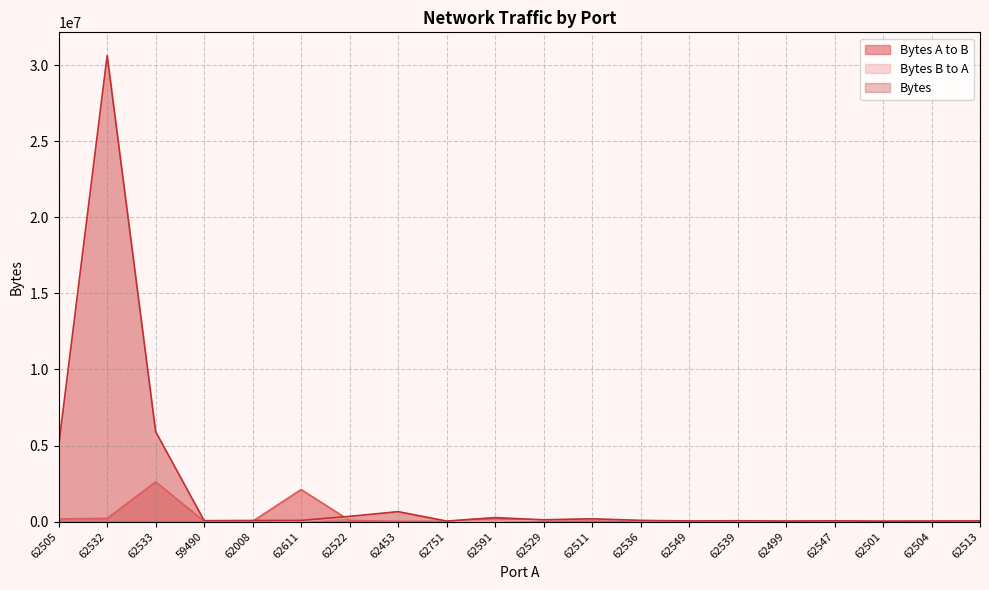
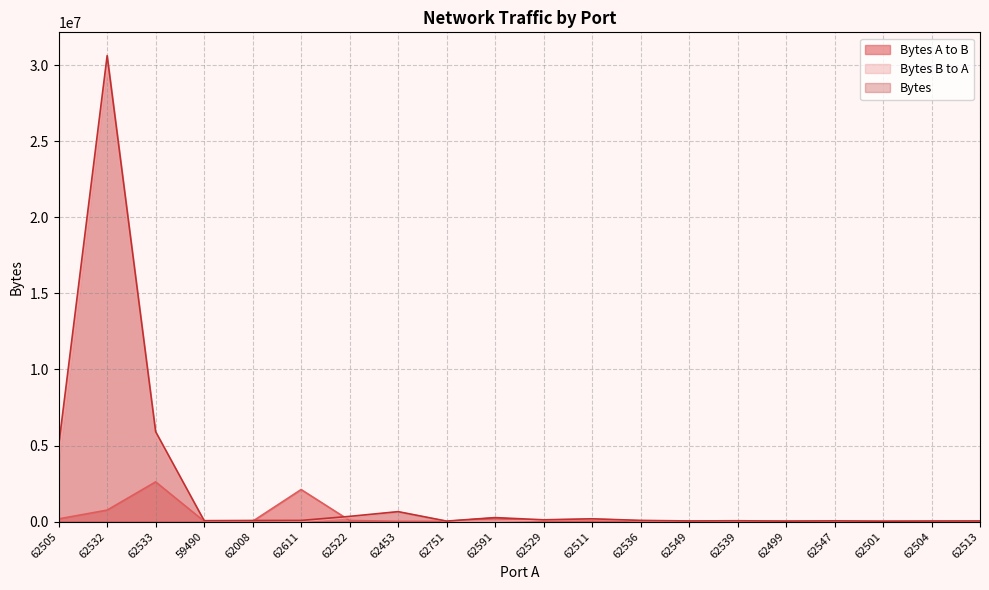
Bytes A to B, 62532: 200000 -> 800000
